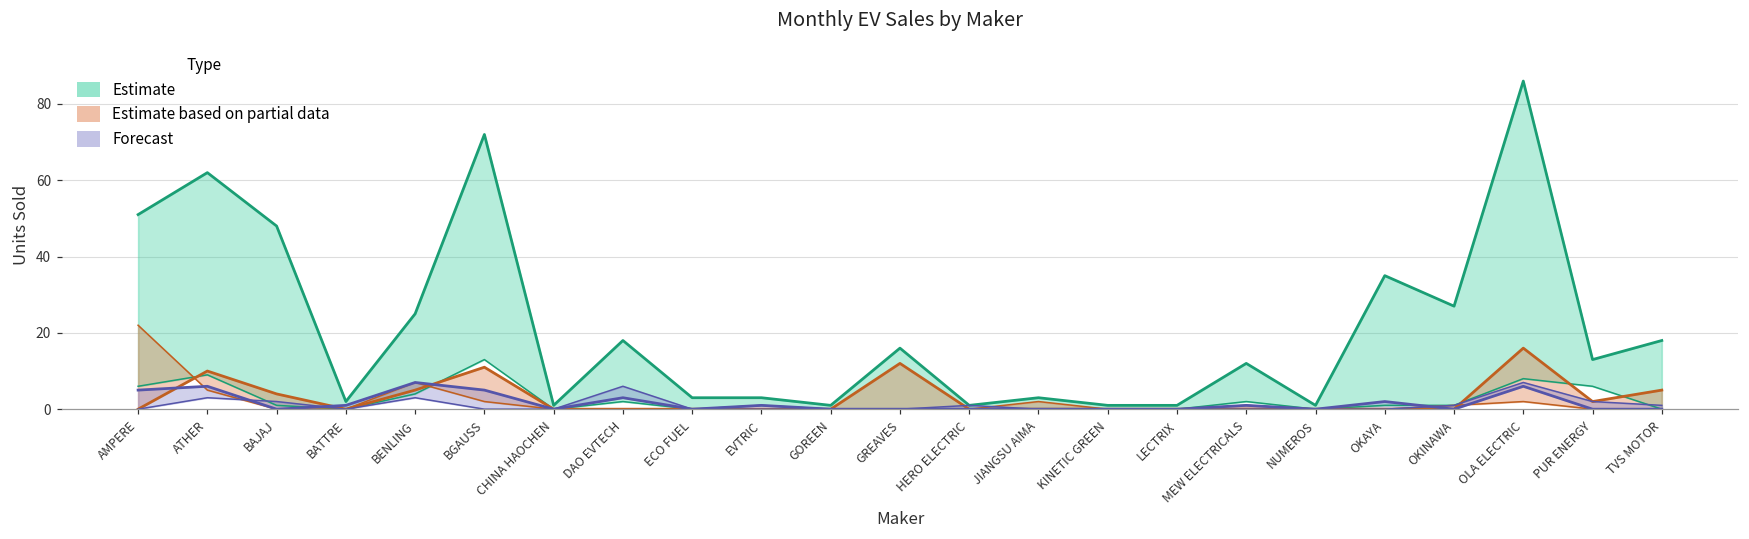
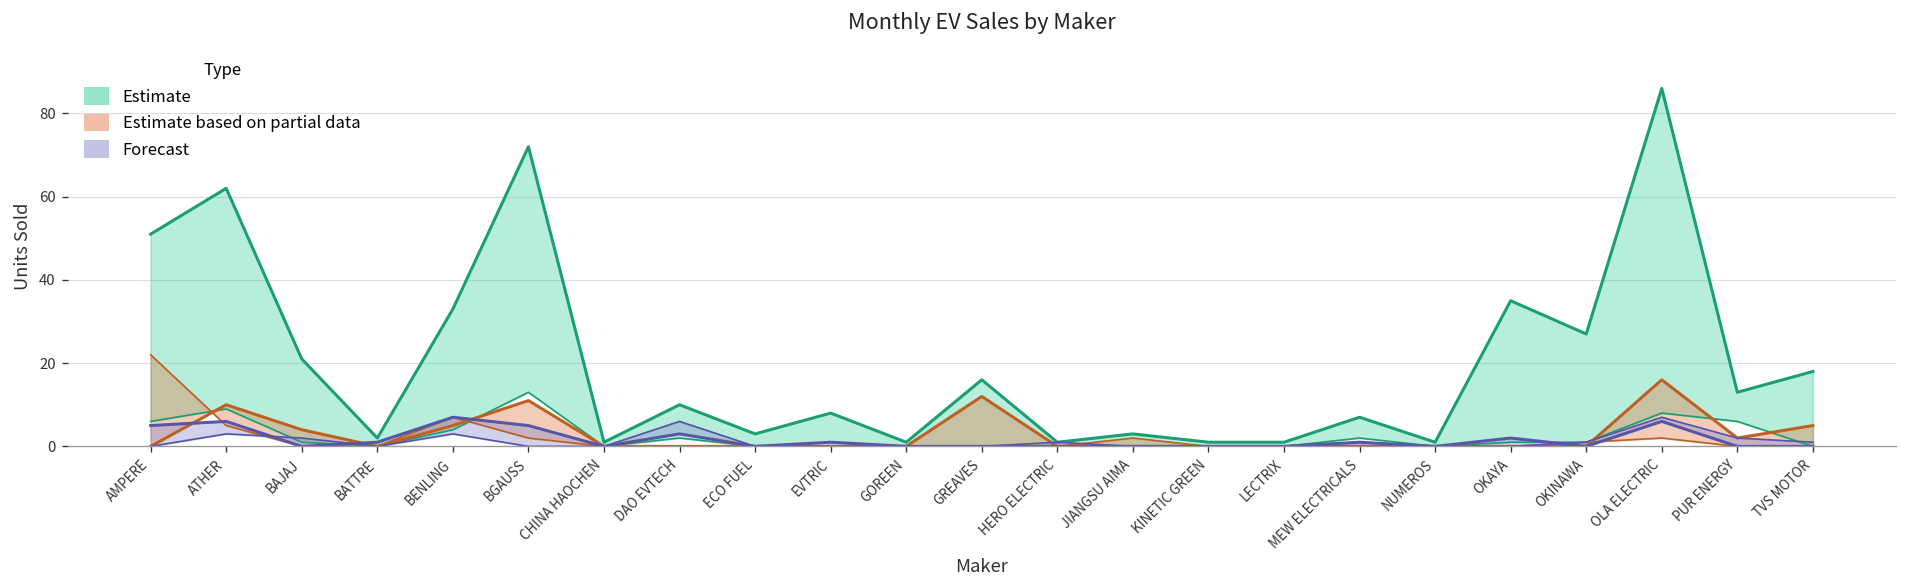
Estimate, BAJAJ: 48 -> 21
Estimate, BENLING: 25 -> 33
Estimate, DAO EVTECH: 18 -> 10
Estimate, EVTRIC: 3 -> 8
Estimate, MEW ELECTRICALS: 12 -> 7
